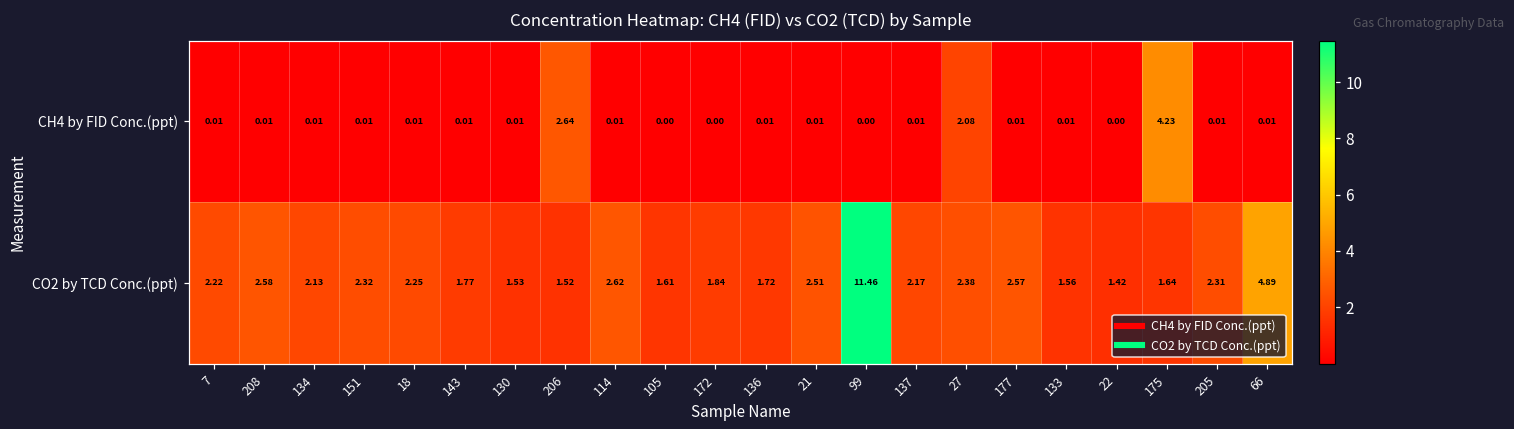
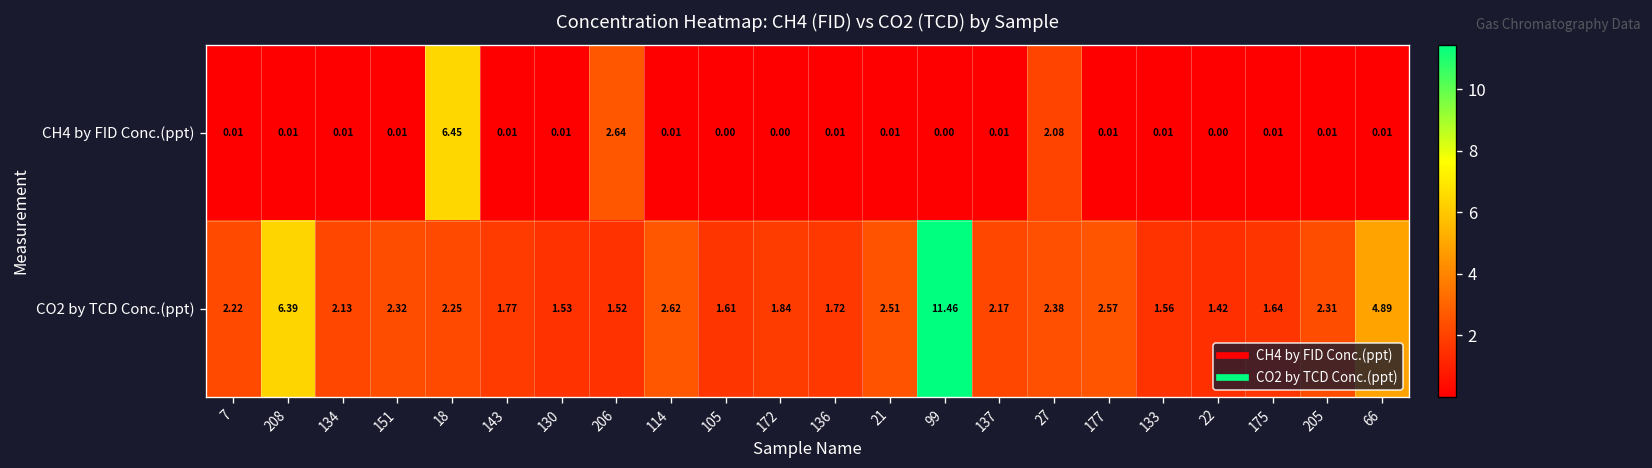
CH4 by FID Conc.(ppt), 18: 0.01 -> 6.45
CH4 by FID Conc.(ppt), 175: 4.23 -> 0.01
CO2 by TCD Conc.(ppt), 208: 2.58 -> 6.39
